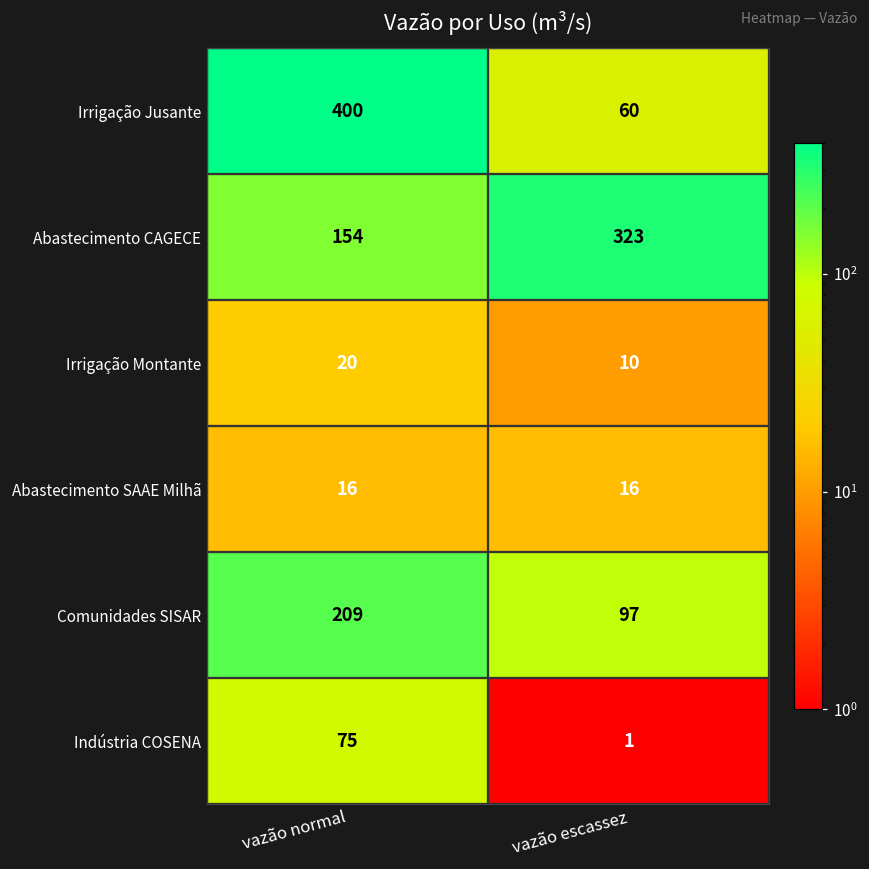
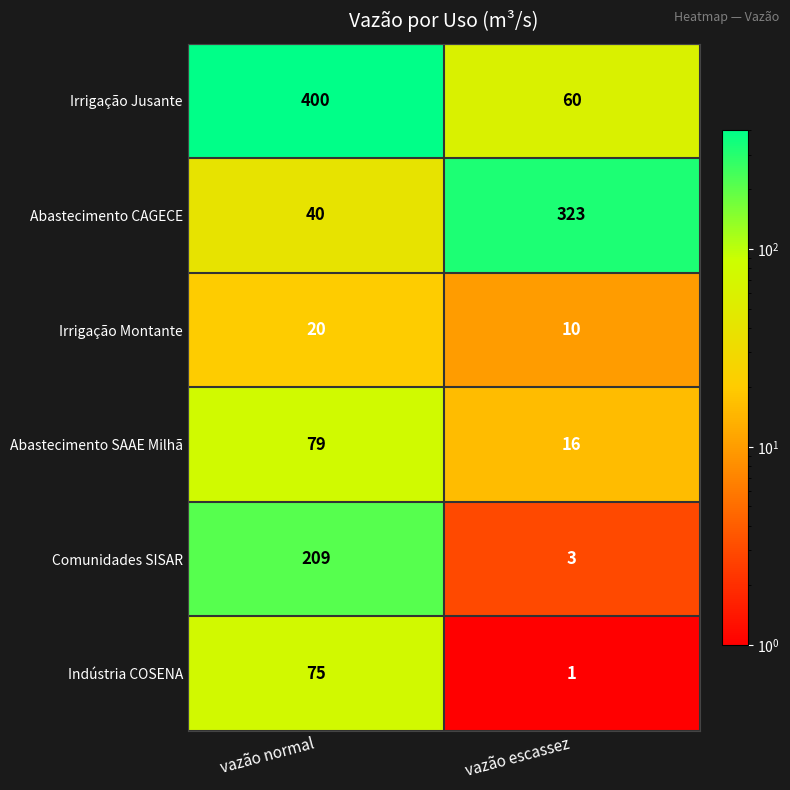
Abastecimento CAGECE, vazão normal: 154 -> 40
Abastecimento SAAE Milhã, vazão normal: 16 -> 79
Comunidades SISAR, vazão escassez: 97 -> 3
